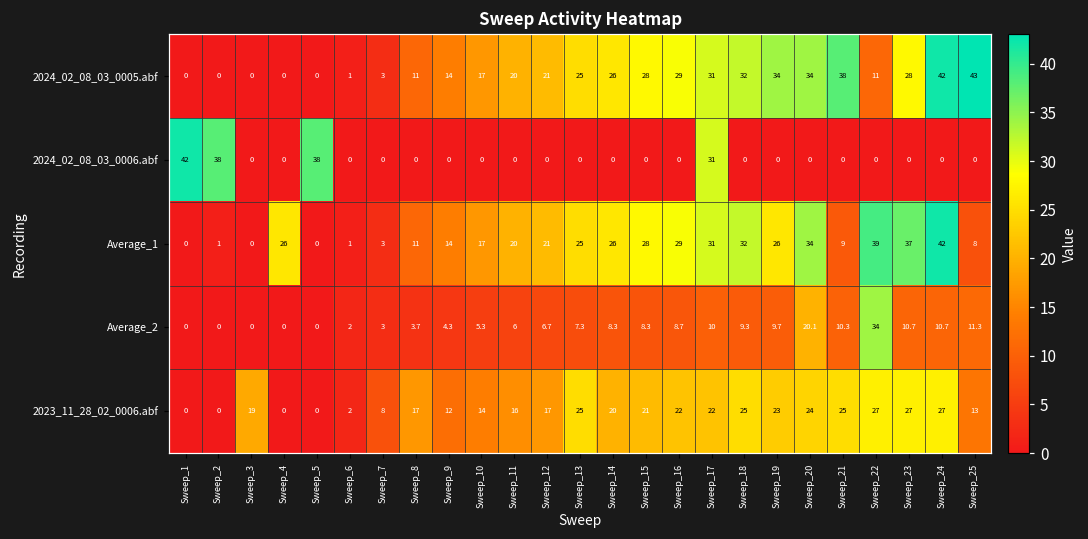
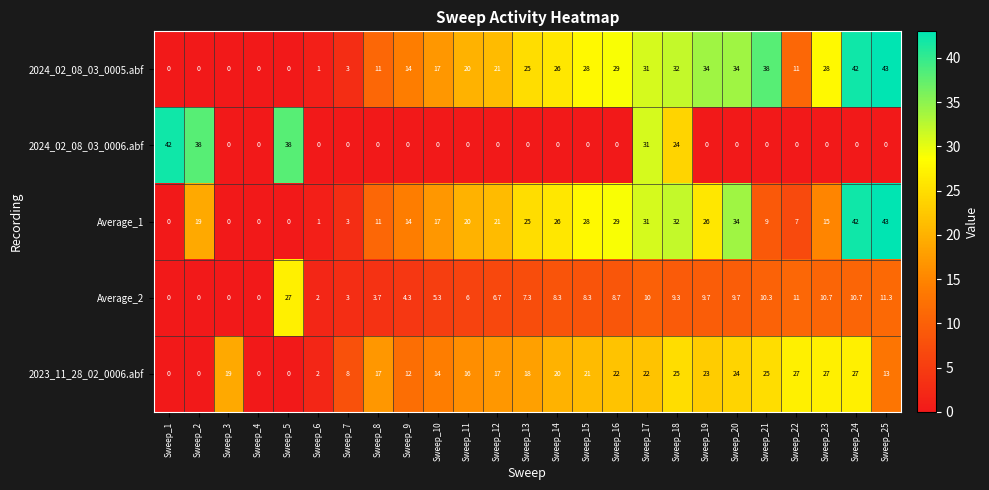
2024_02_08_03_0006.abf, Sweep_18: 0 -> 24
Average_1, Sweep_2: 1 -> 19
Average_1, Sweep_4: 26 -> 0
Average_1, Sweep_22: 39 -> 7
Average_1, Sweep_23: 37 -> 15
Average_1, Sweep_25: 8 -> 43
Average_2, Sweep_5: 0 -> 27
Average_2, Sweep_20: 20.1 -> 9.7
Average_2, Sweep_22: 34 -> 11
2023_11_28_02_0006.abf, Sweep_13: 25 -> 18
